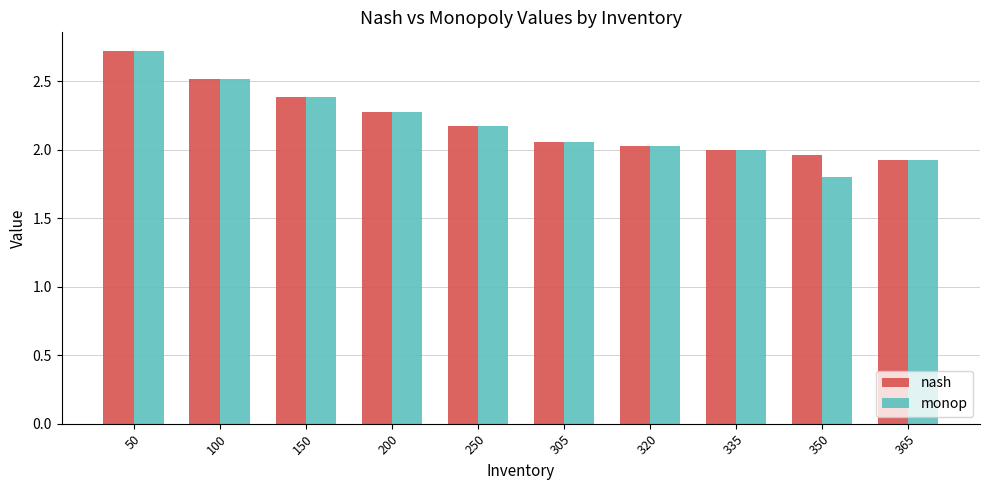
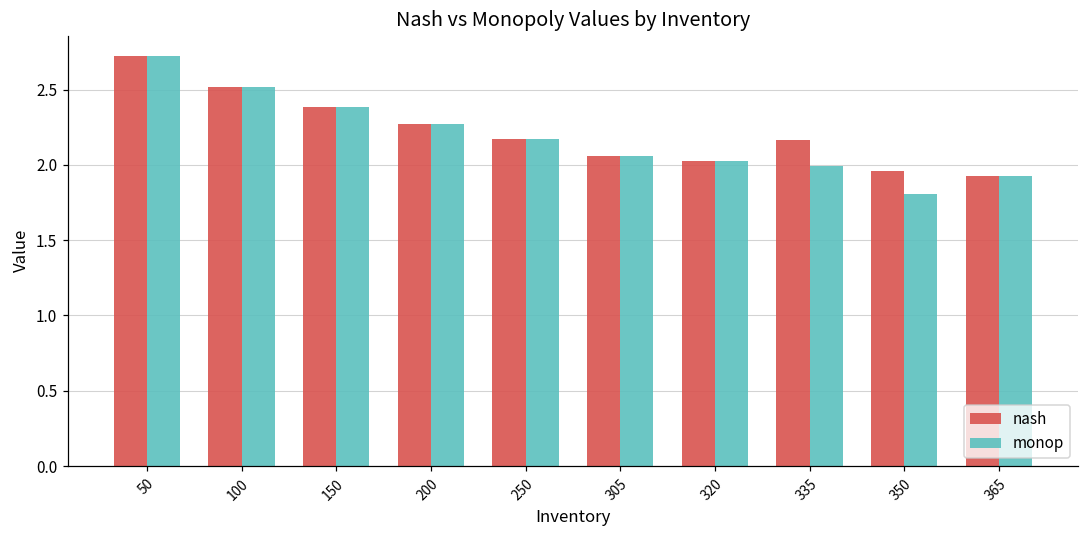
nash, 335: 2.00 -> 2.17
